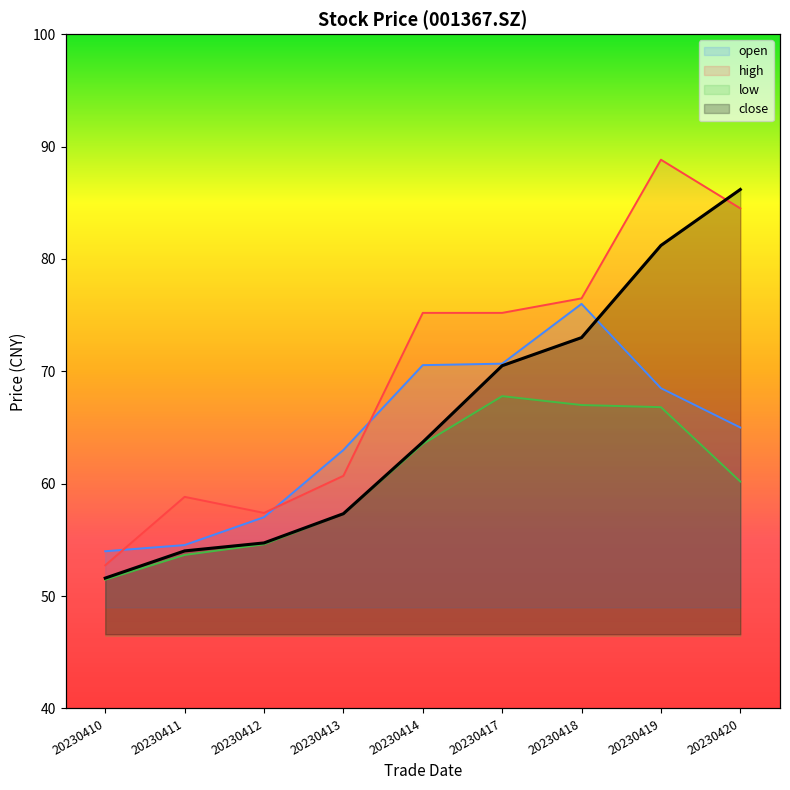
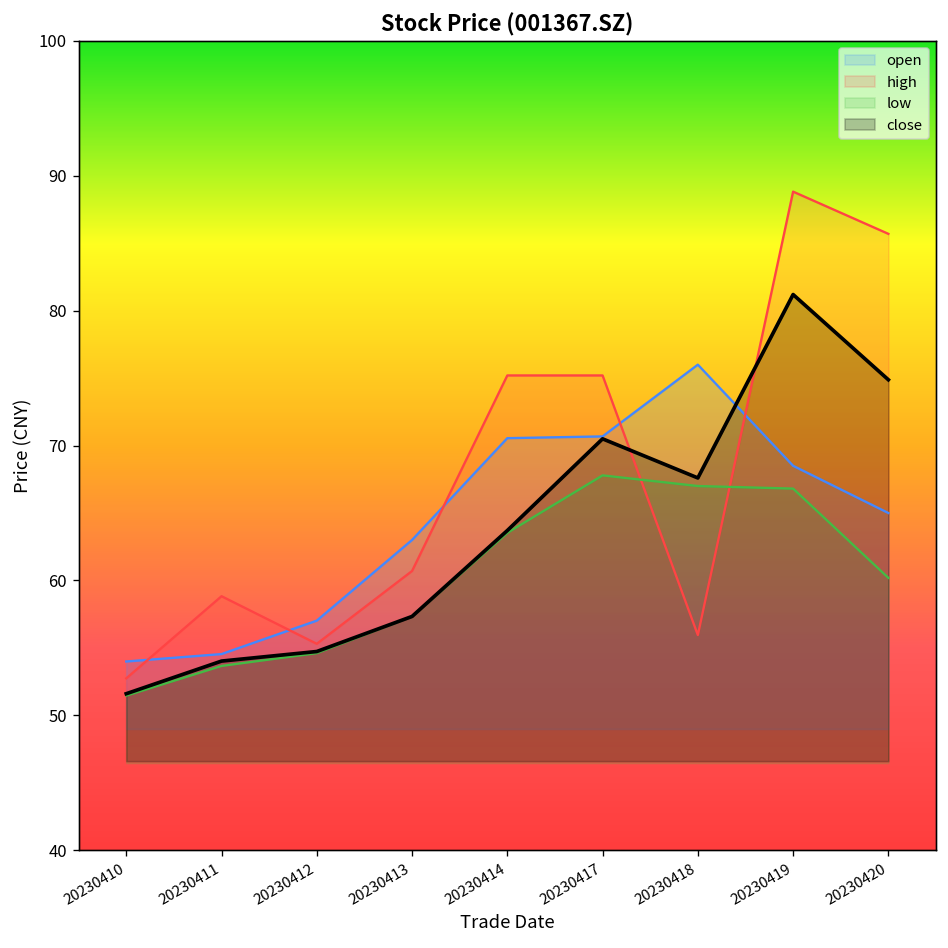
high, 20230412: 57.4 -> 55.3
high, 20230418: 76.5 -> 56.0
close, 20230418: 73.0 -> 67.6
high, 20230420: 84.5 -> 85.7
close, 20230420: 86.2 -> 74.9
